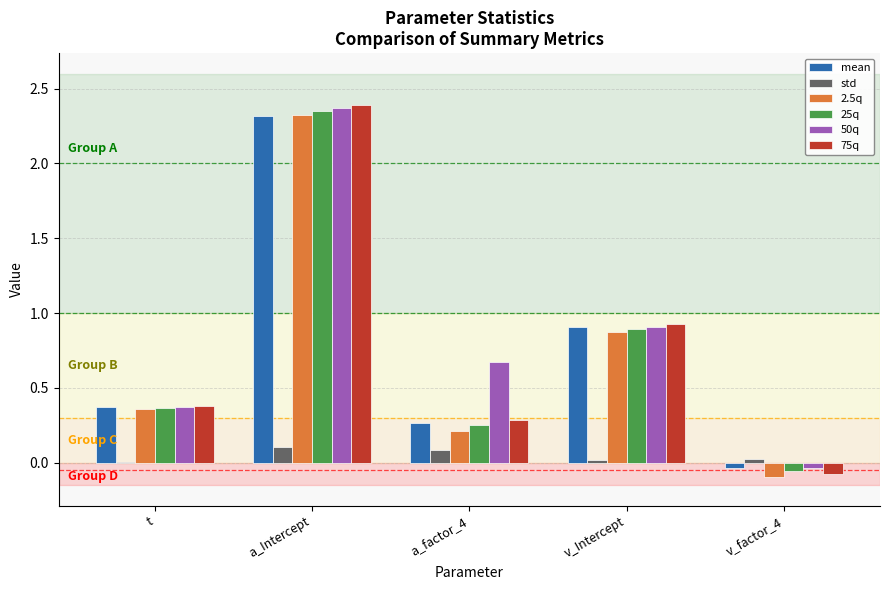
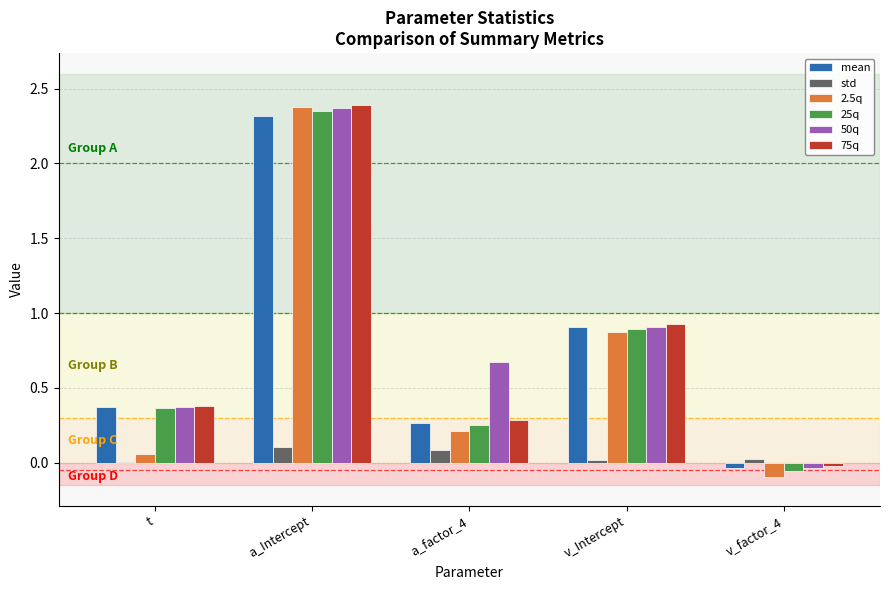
2.5q, t: 0.36 -> 0.06
2.5q, a_Intercept: 2.32 -> 2.38
75q, v_factor_4: -0.07 -> -0.02
